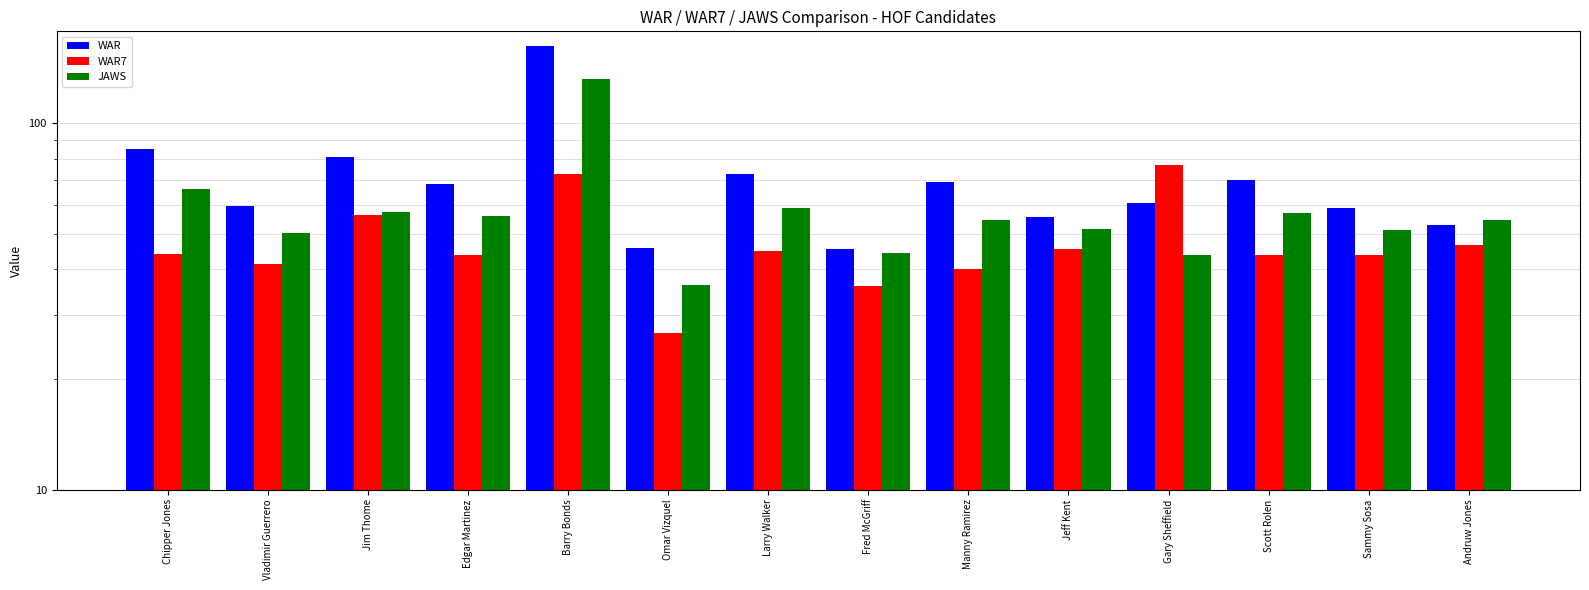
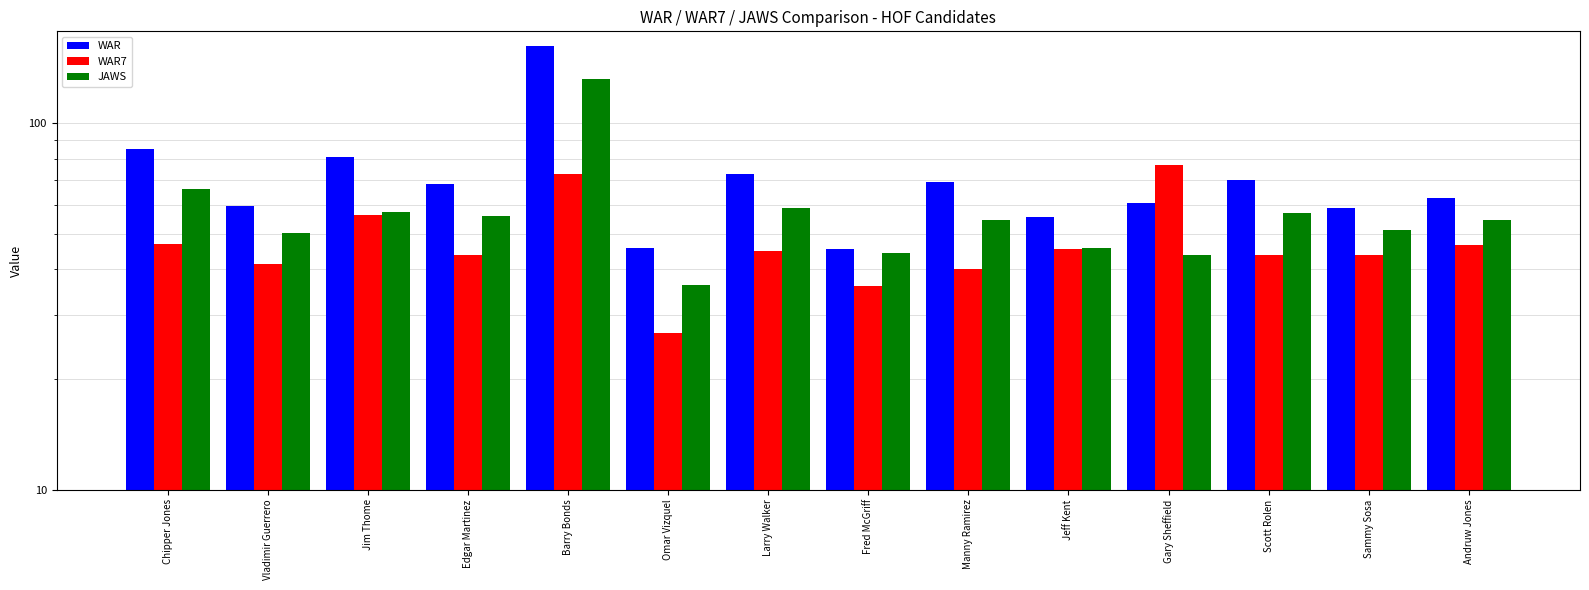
WAR7, Chipper Jones: 44 -> 47
JAWS, Jeff Kent: 51 -> 46
WAR, Andruw Jones: 53 -> 63
